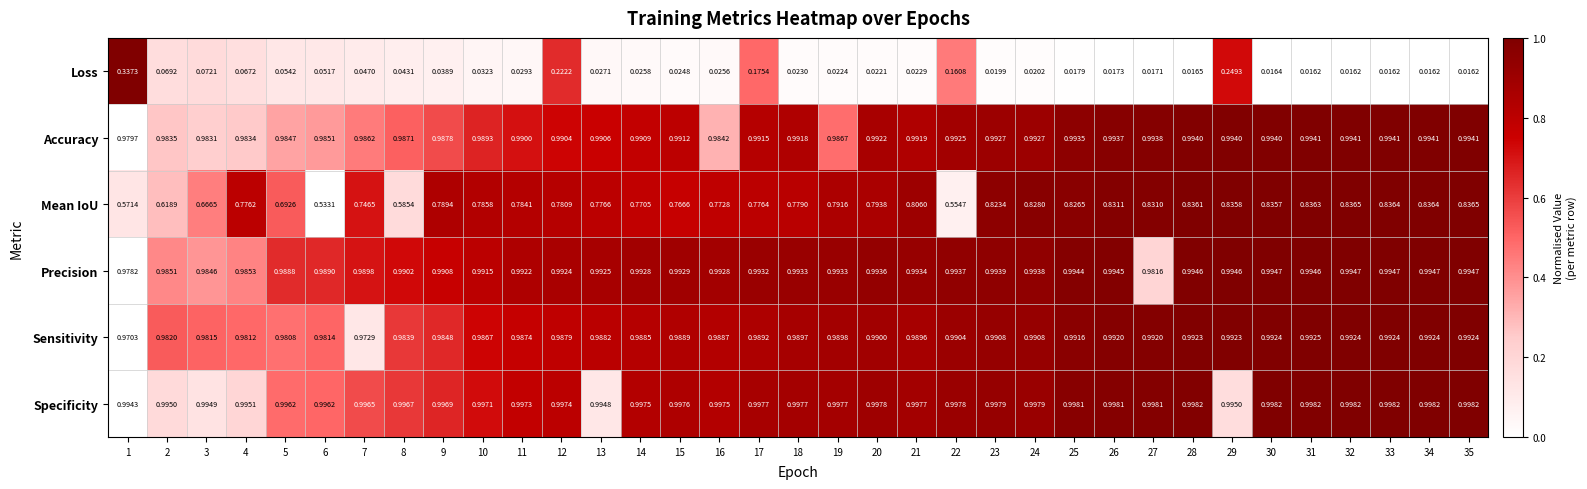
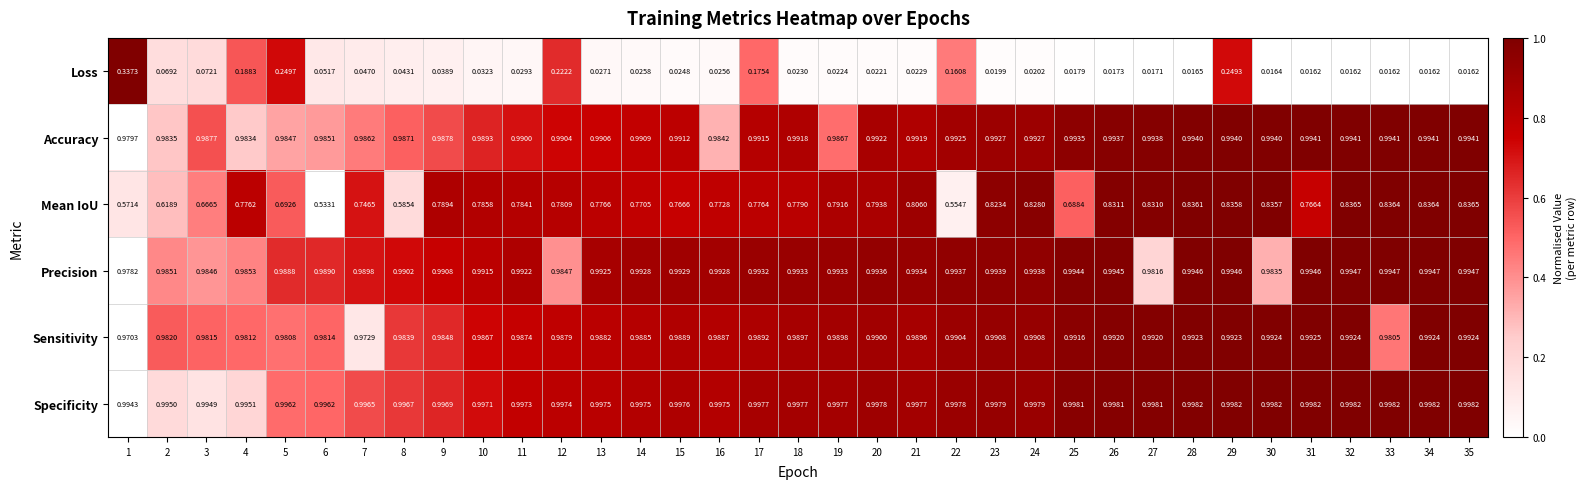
Loss, 4: 0.0672 -> 0.1883
Loss, 5: 0.0542 -> 0.2497
Accuracy, 3: 0.9831 -> 0.9877
Mean IoU, 25: 0.8265 -> 0.6884
Mean IoU, 31: 0.8363 -> 0.7664
Precision, 12: 0.9924 -> 0.9847
Precision, 30: 0.9947 -> 0.9835
Sensitivity, 33: 0.9924 -> 0.9805
Specificity, 13: 0.9948 -> 0.9975
Specificity, 29: 0.9950 -> 0.9982
